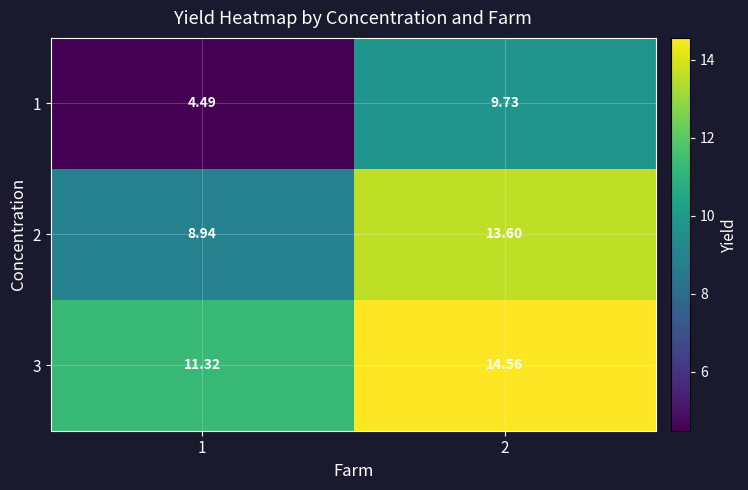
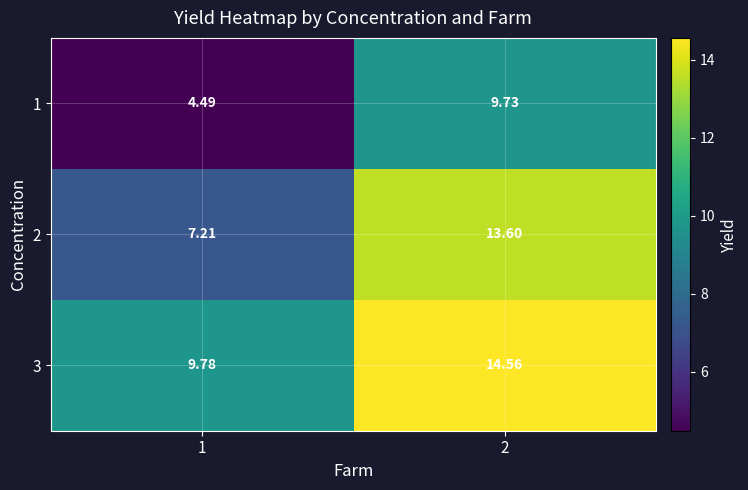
2, 1: 8.94 -> 7.21
3, 1: 11.32 -> 9.78
